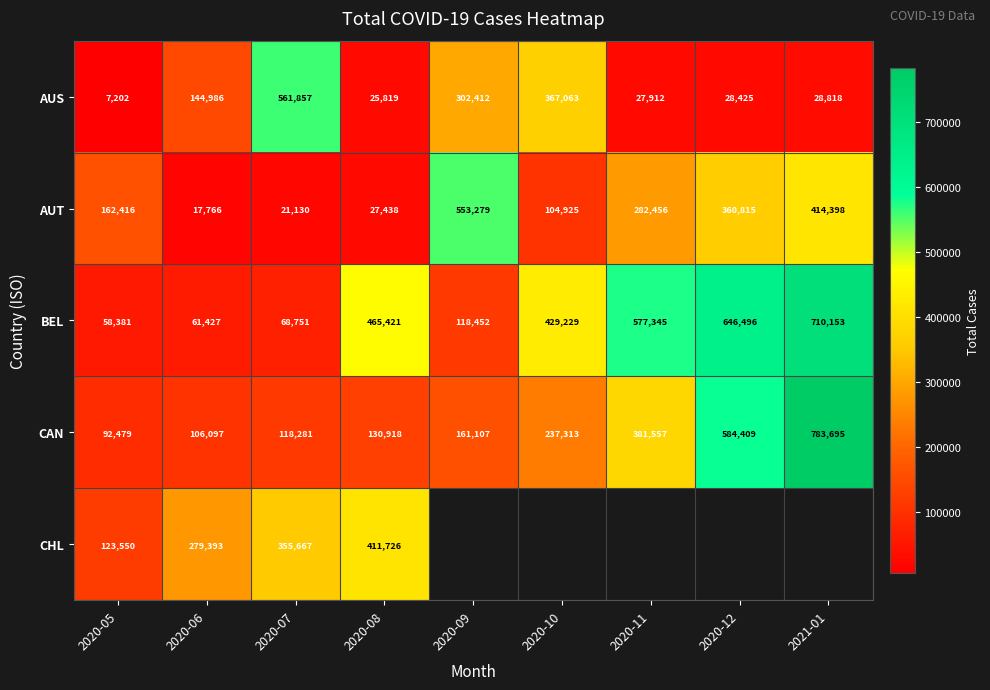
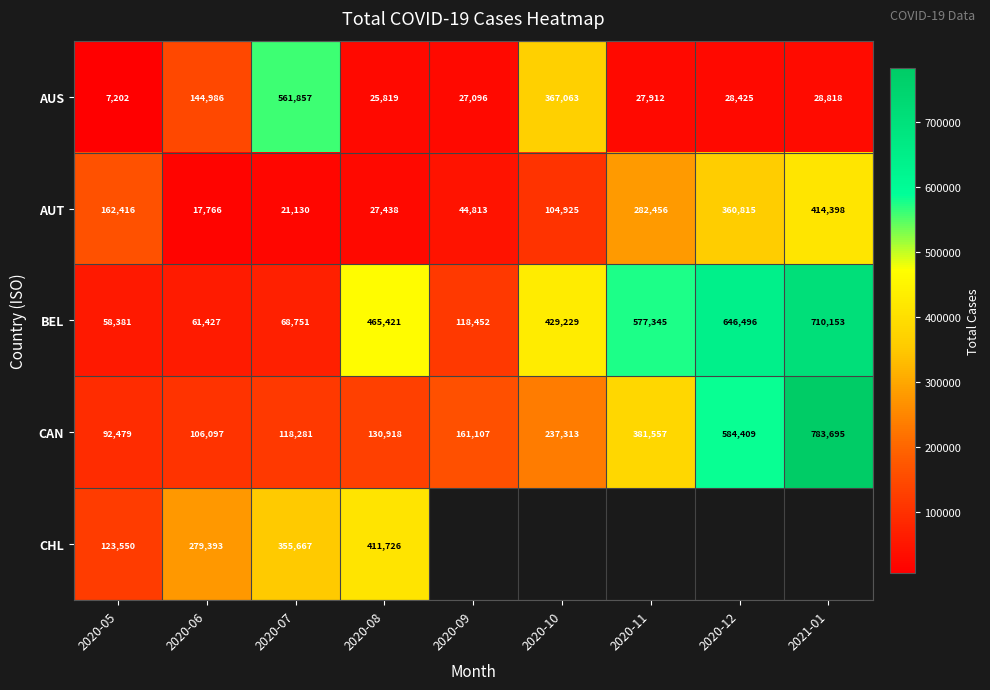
AUS, 2020-09: 302,412 -> 27,096
AUT, 2020-09: 553,279 -> 44,813
